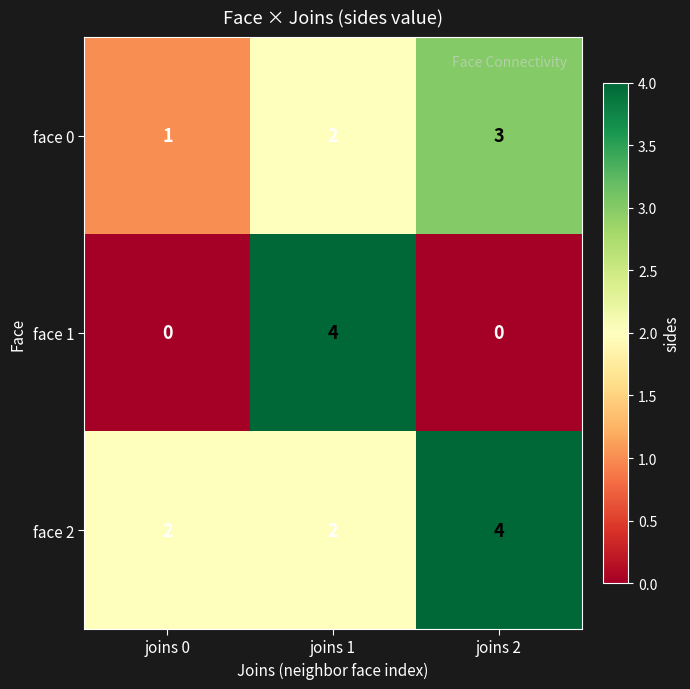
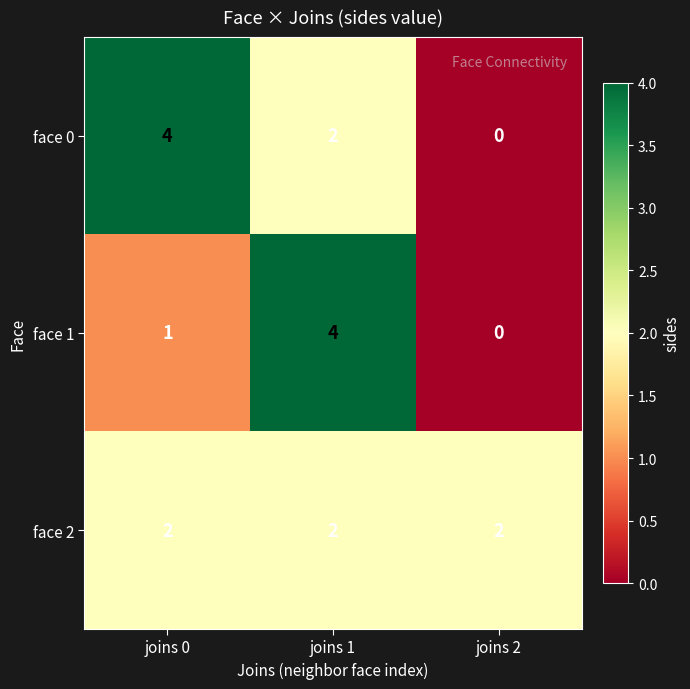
face 0, joins 0: 1 -> 4
face 0, joins 2: 3 -> 0
face 1, joins 0: 0 -> 1
face 2, joins 2: 4 -> 2
